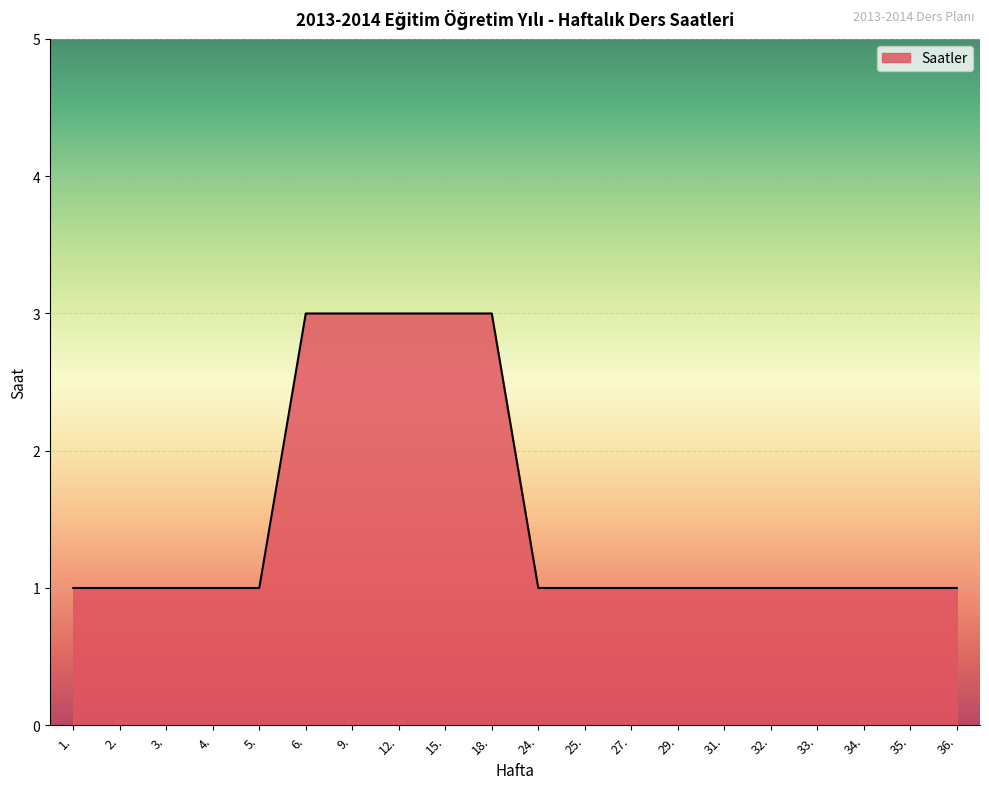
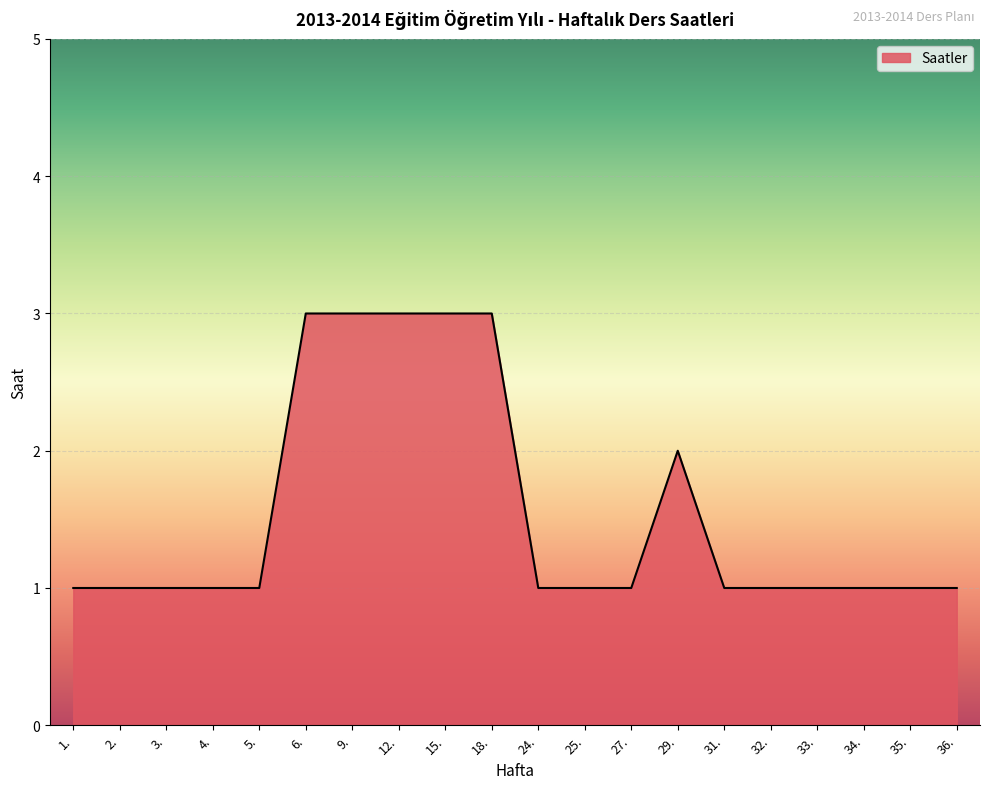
29.: 1 -> 2
